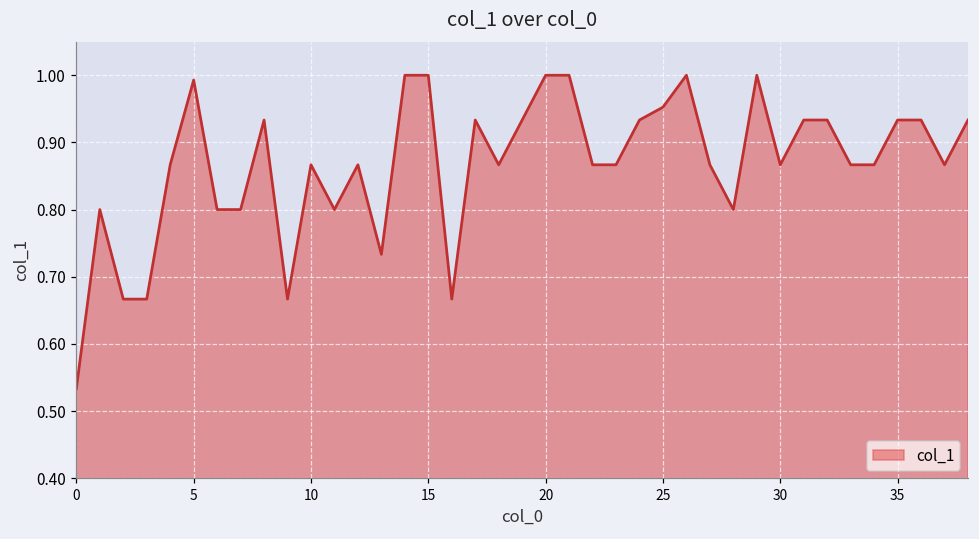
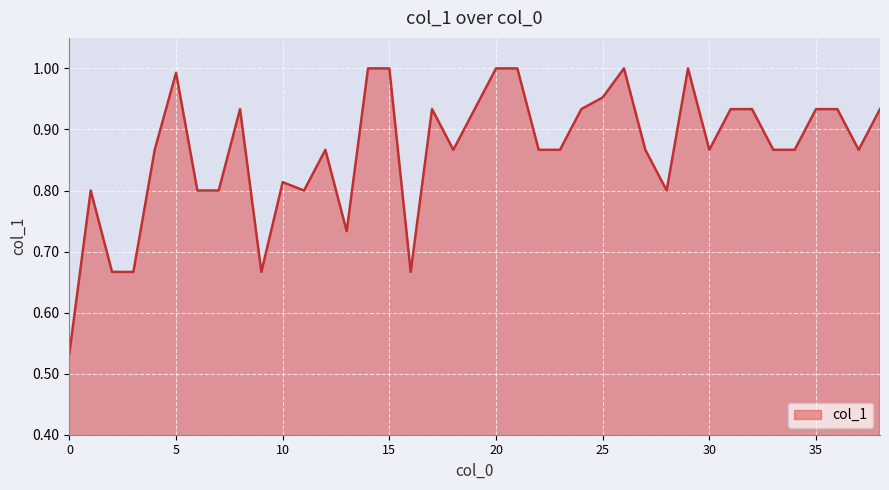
10: 0.87 -> 0.81
